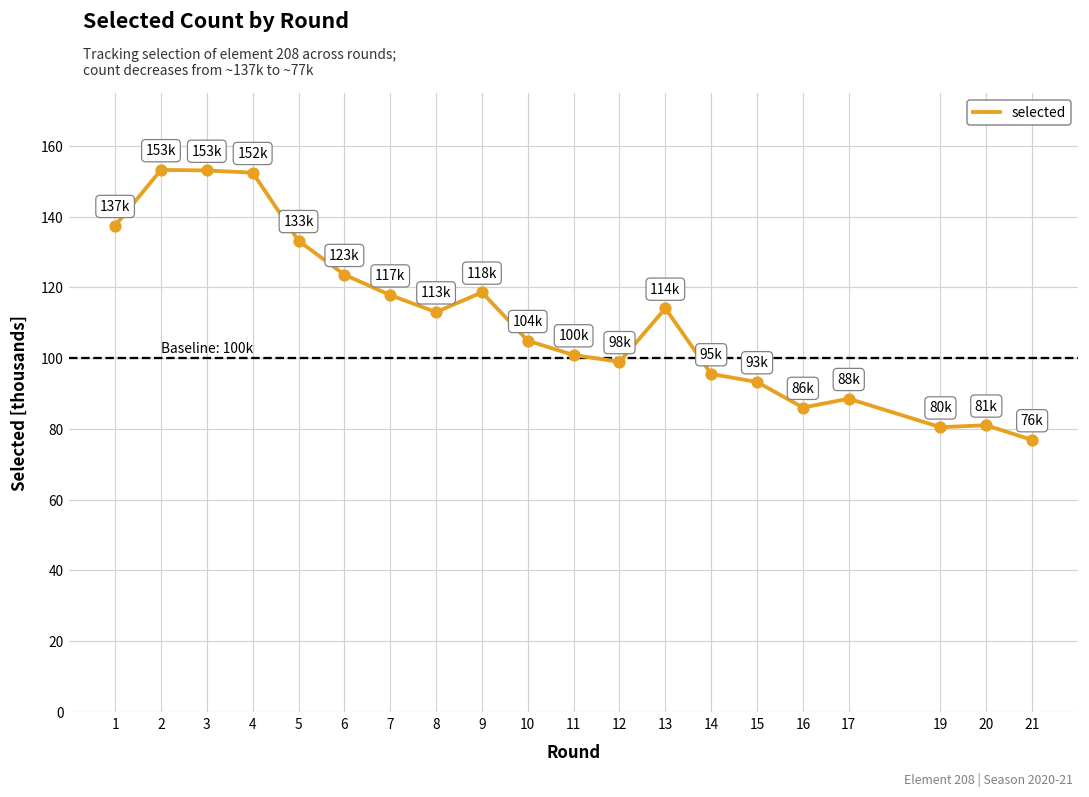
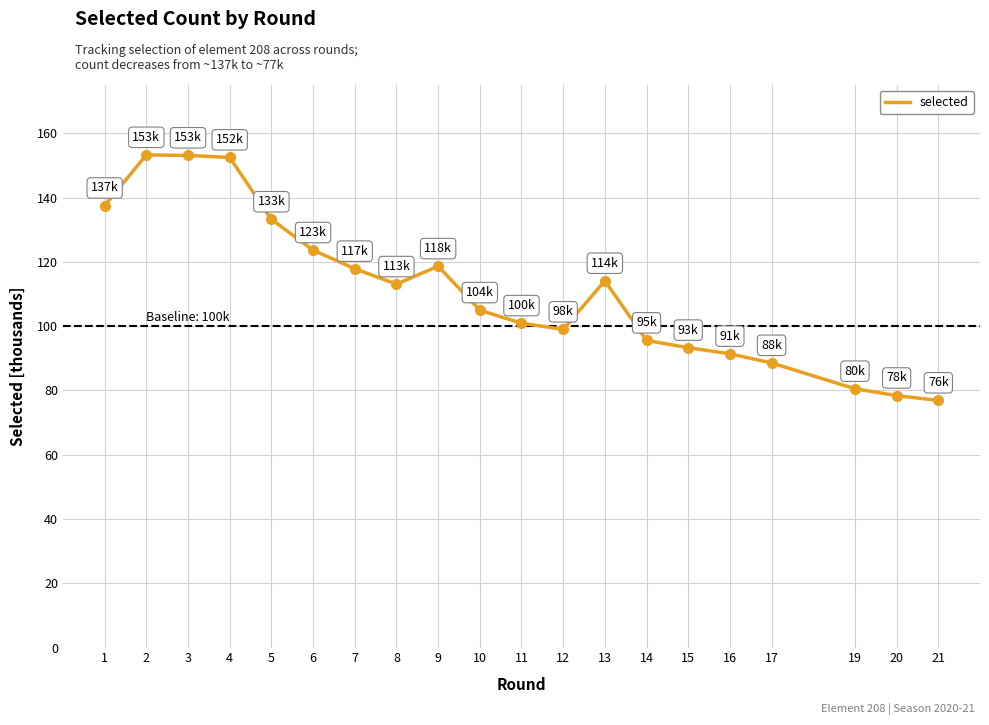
16: 86k -> 91k
20: 81k -> 78k
